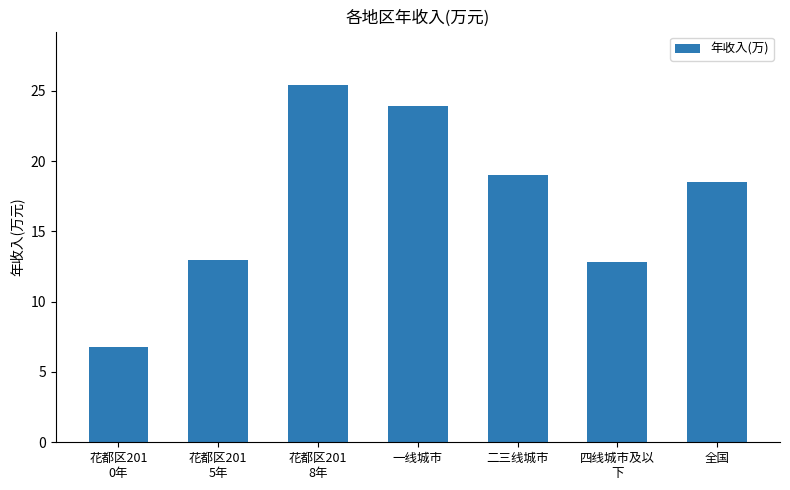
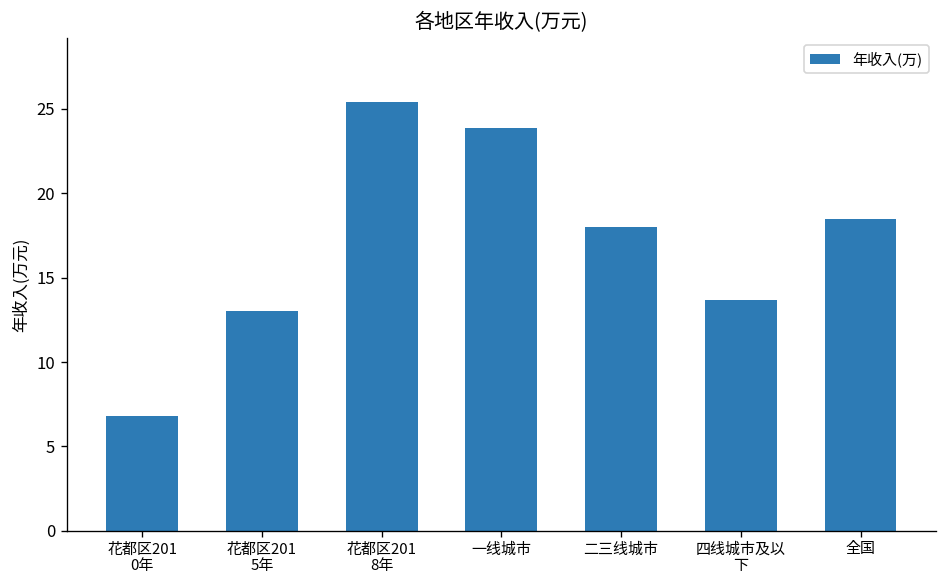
二三线城市: 19 -> 18
四线城市及以 下: 12.8 -> 13.7
